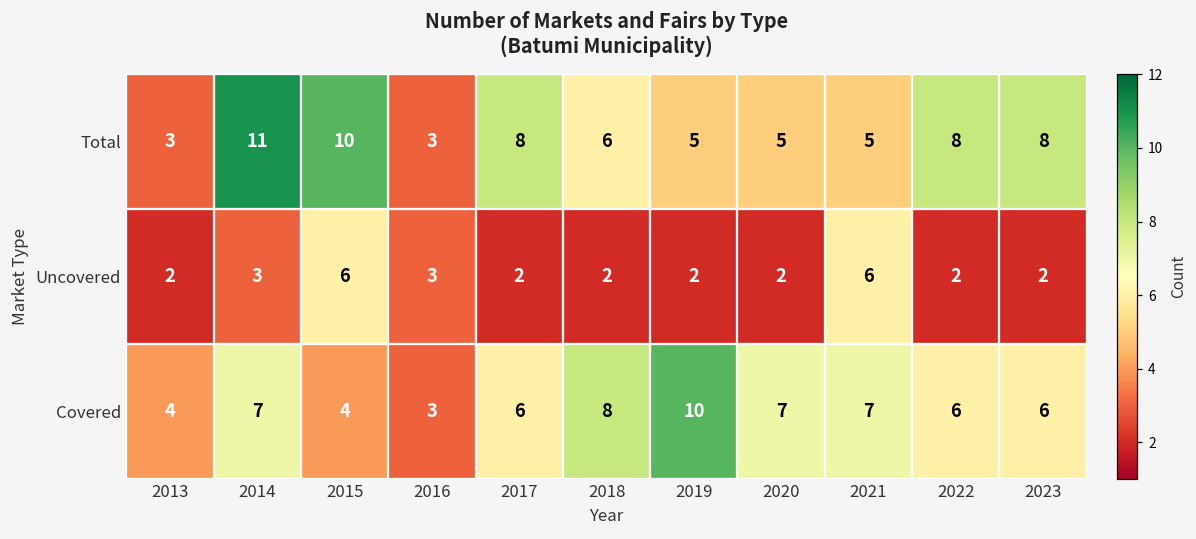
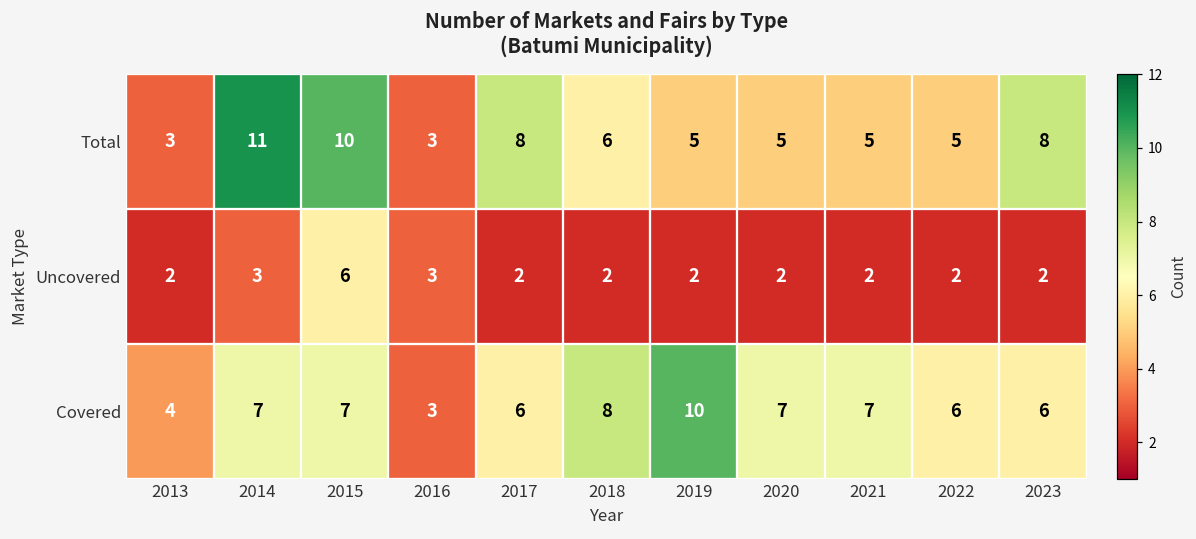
Total, 2022: 8 -> 5
Uncovered, 2021: 6 -> 2
Covered, 2015: 4 -> 7
